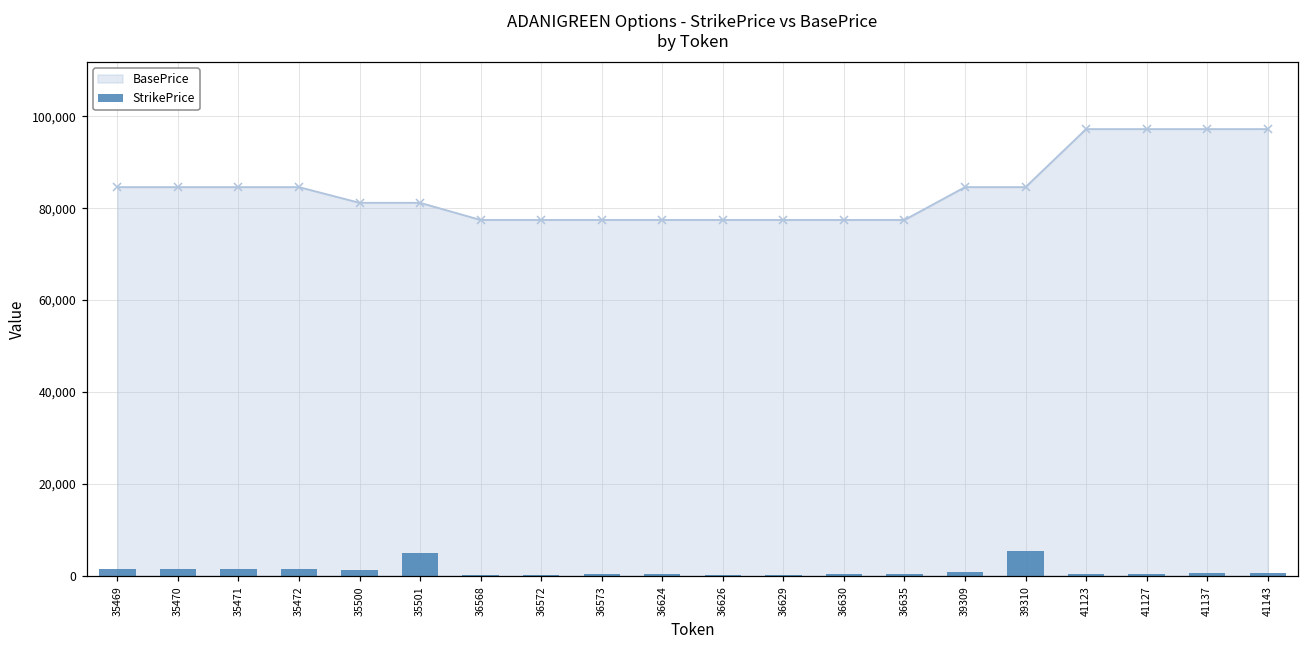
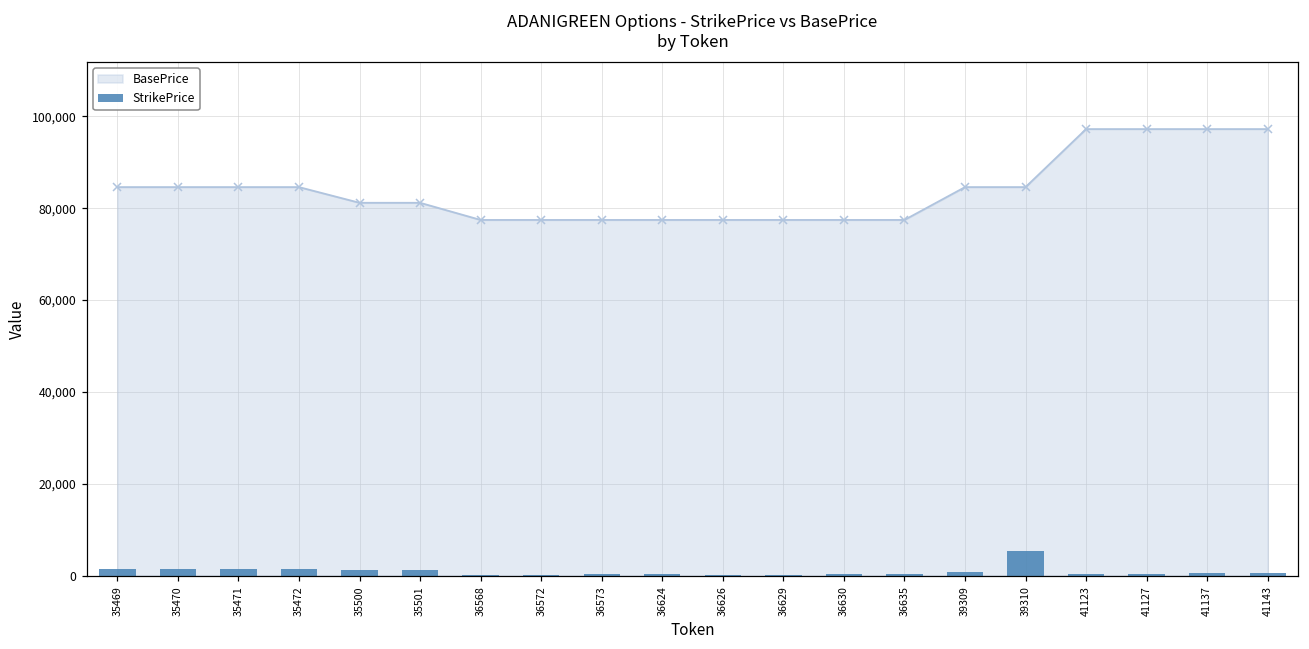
StrikePrice, 35501: 5,000 -> 1,000
